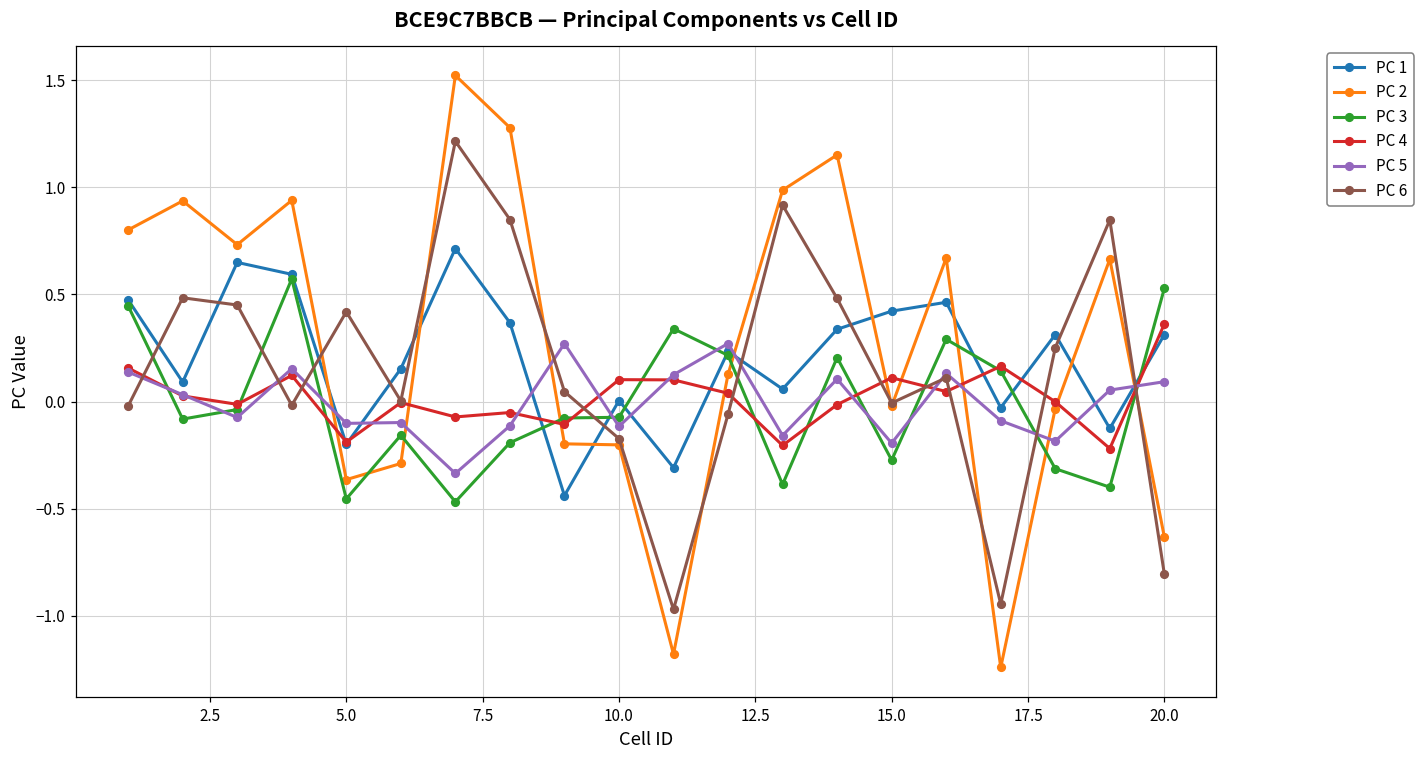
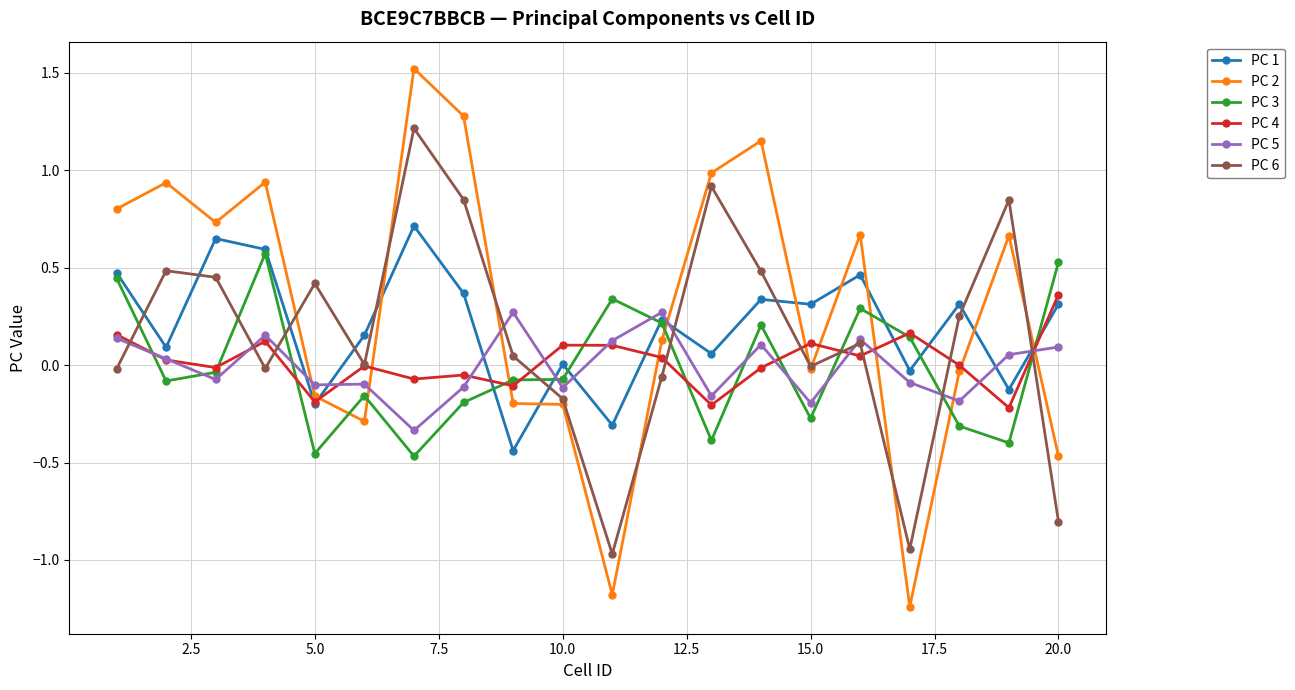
PC 2, 5.0: -0.36 -> -0.16
PC 1, 15.0: 0.42 -> 0.31
PC 2, 20.0: -0.63 -> -0.47
